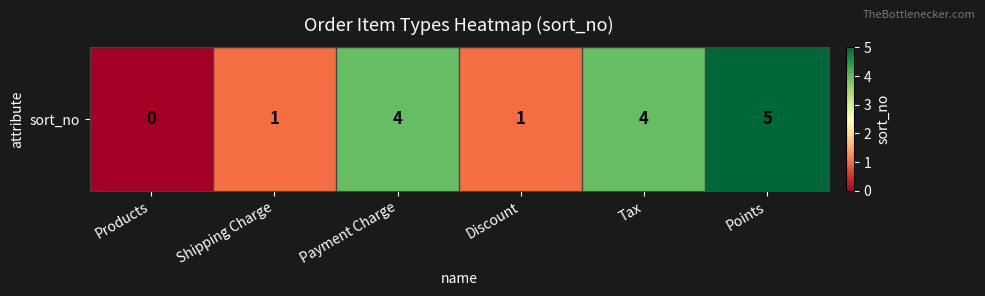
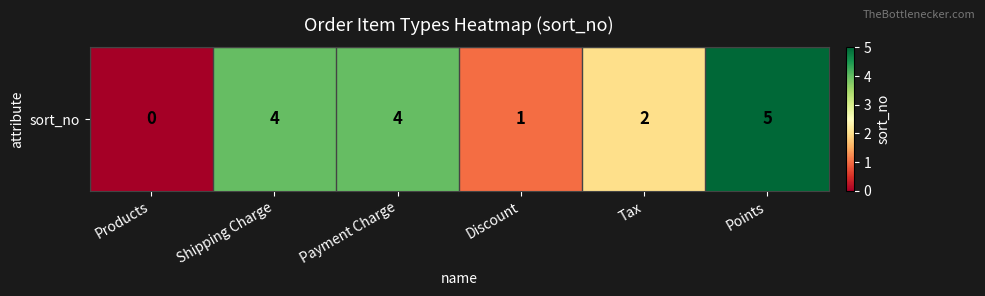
sort_no, Shipping Charge: 1 -> 4
sort_no, Tax: 4 -> 2
